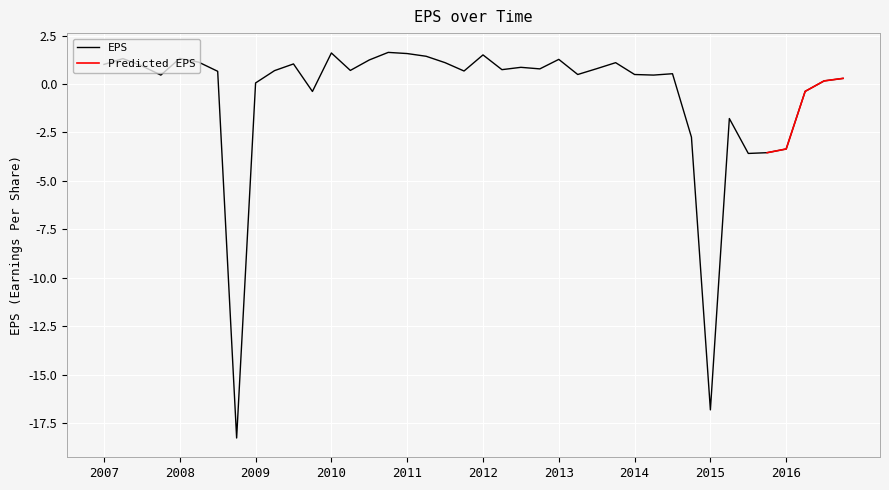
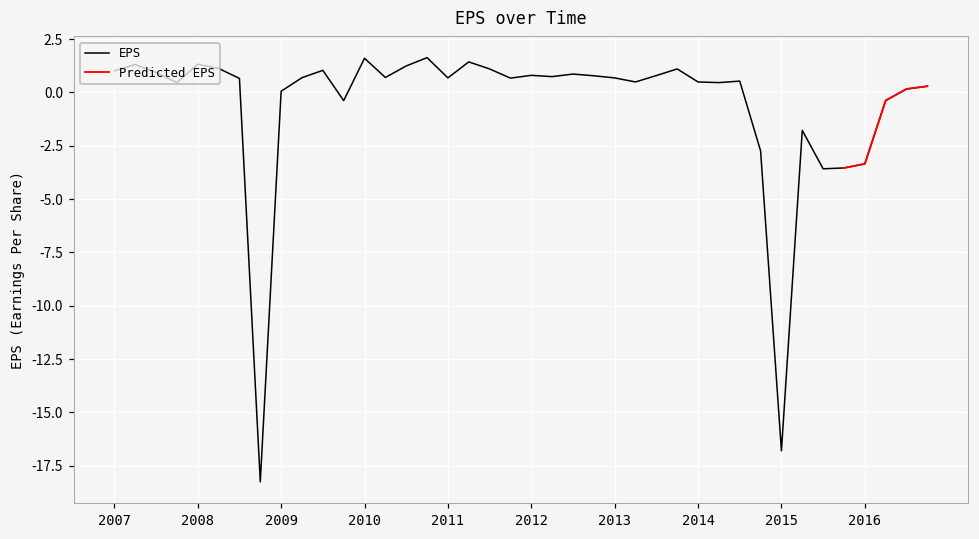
EPS, 2011: 1.6 -> 0.7
EPS, 2012: 1.5 -> 0.8
EPS, 2013: 1.3 -> 0.7
